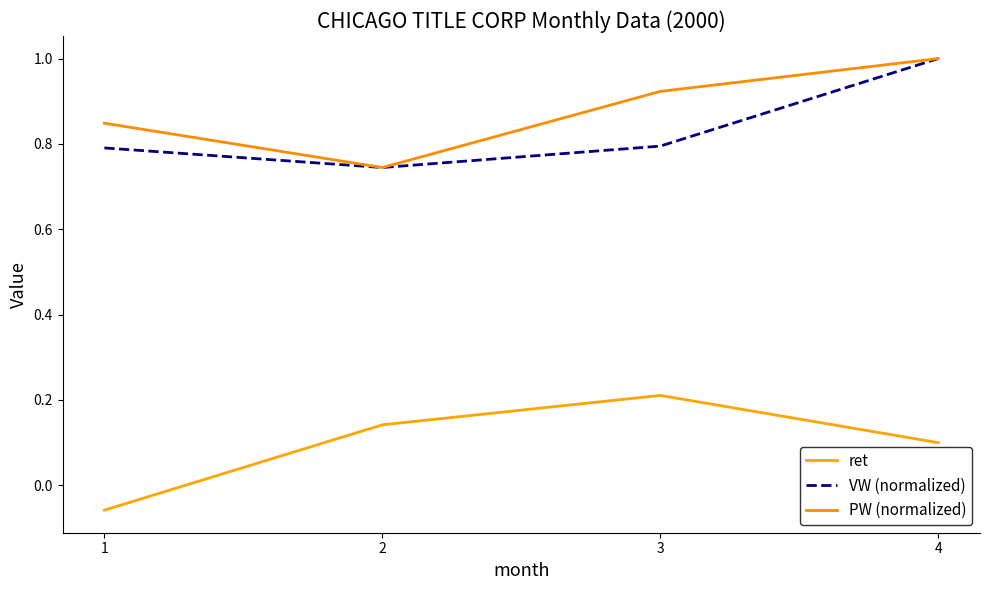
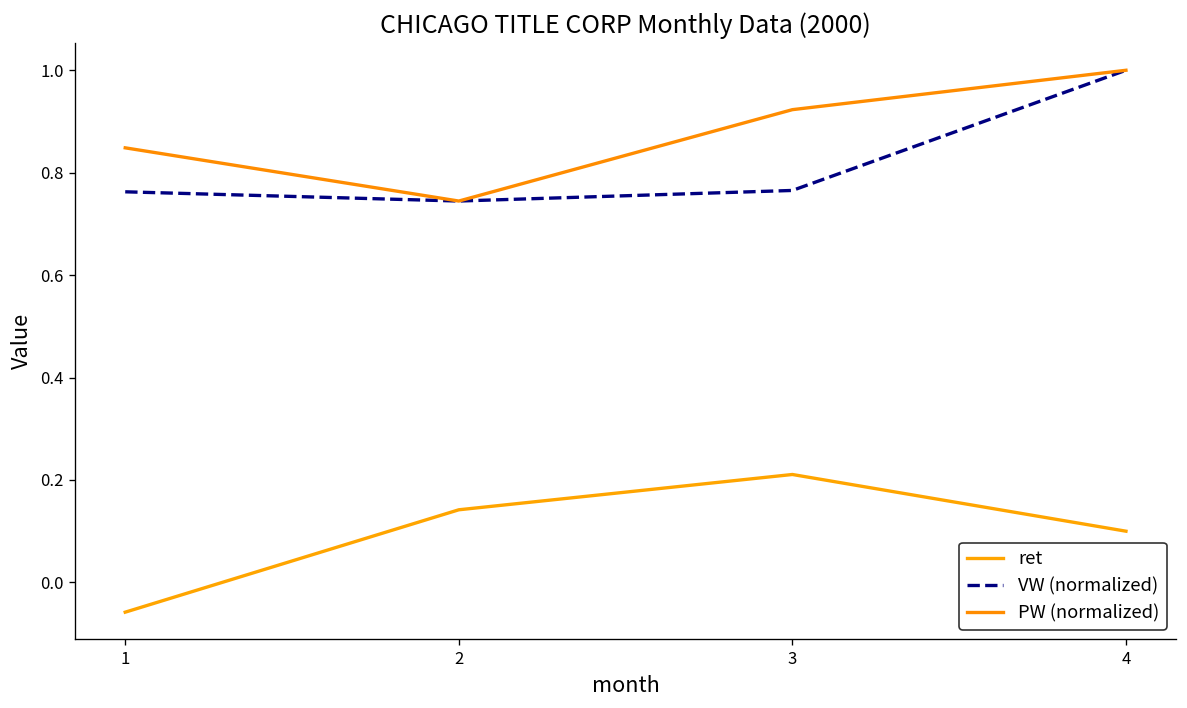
VW (normalized), 1: 0.79 -> 0.76
VW (normalized), 3: 0.79 -> 0.77
